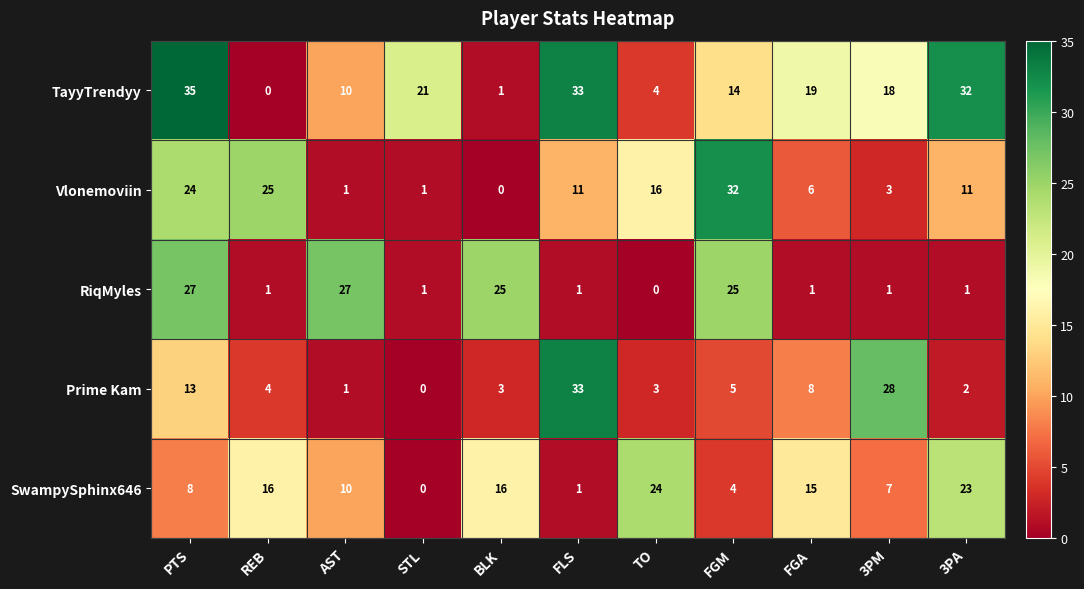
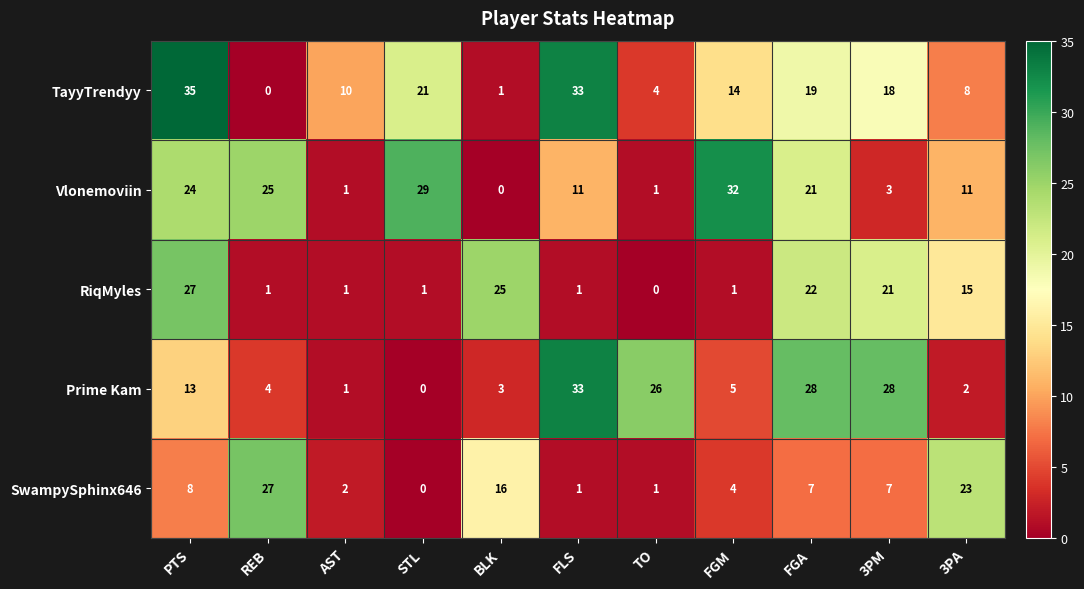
TayyTrendyy, 3PA: 32 -> 8
Vlonemoviin, STL: 1 -> 29
Vlonemoviin, TO: 16 -> 1
Vlonemoviin, FGA: 6 -> 21
RiqMyles, AST: 27 -> 1
RiqMyles, FGM: 25 -> 1
RiqMyles, FGA: 1 -> 22
RiqMyles, 3PM: 1 -> 21
RiqMyles, 3PA: 1 -> 15
Prime Kam, TO: 3 -> 26
Prime Kam, FGA: 8 -> 28
SwampySphinx646, REB: 16 -> 27
SwampySphinx646, AST: 10 -> 2
SwampySphinx646, TO: 24 -> 1
SwampySphinx646, FGA: 15 -> 7
